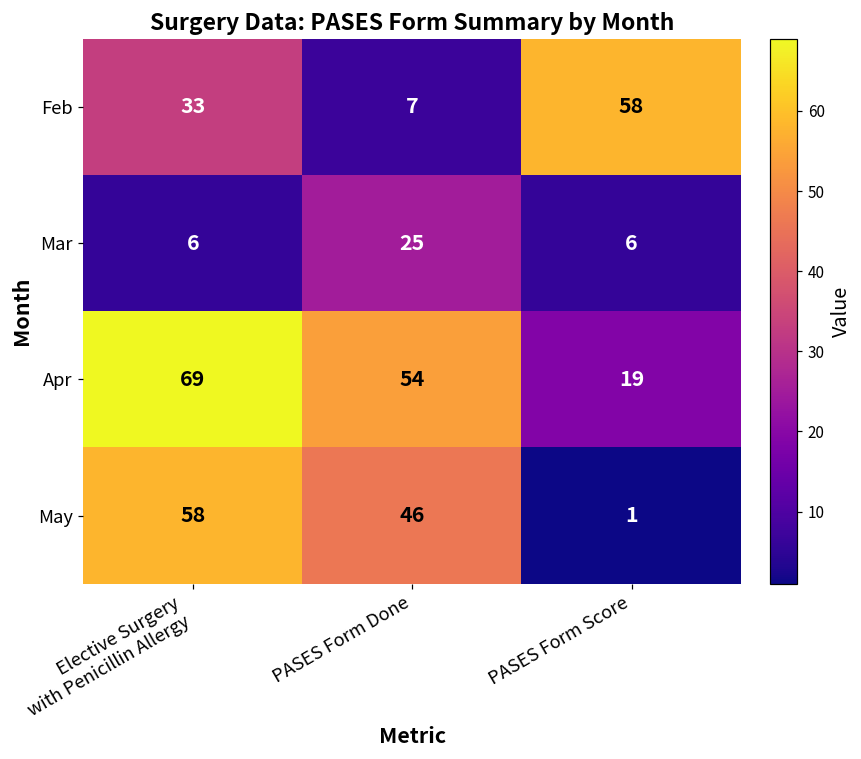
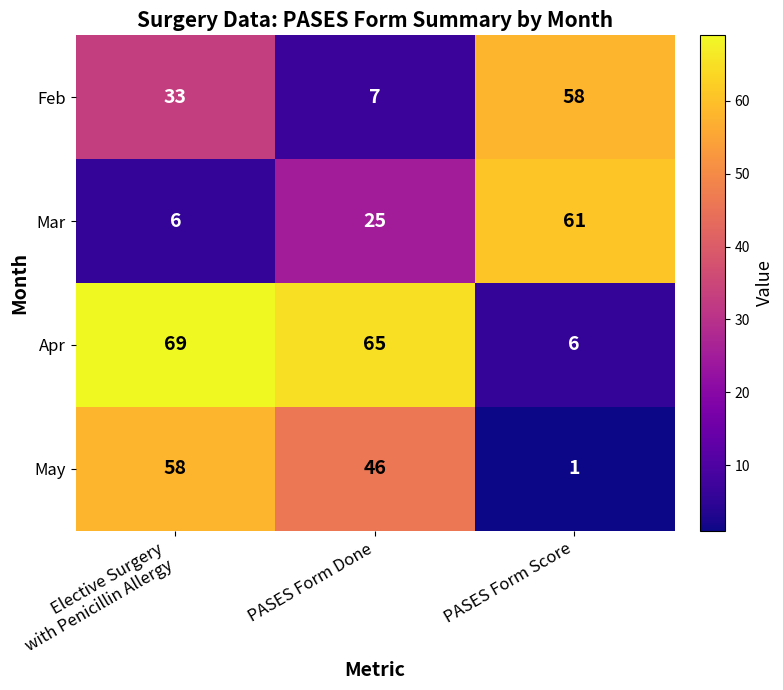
Mar, PASES Form Score: 6 -> 61
Apr, PASES Form Done: 54 -> 65
Apr, PASES Form Score: 19 -> 6
